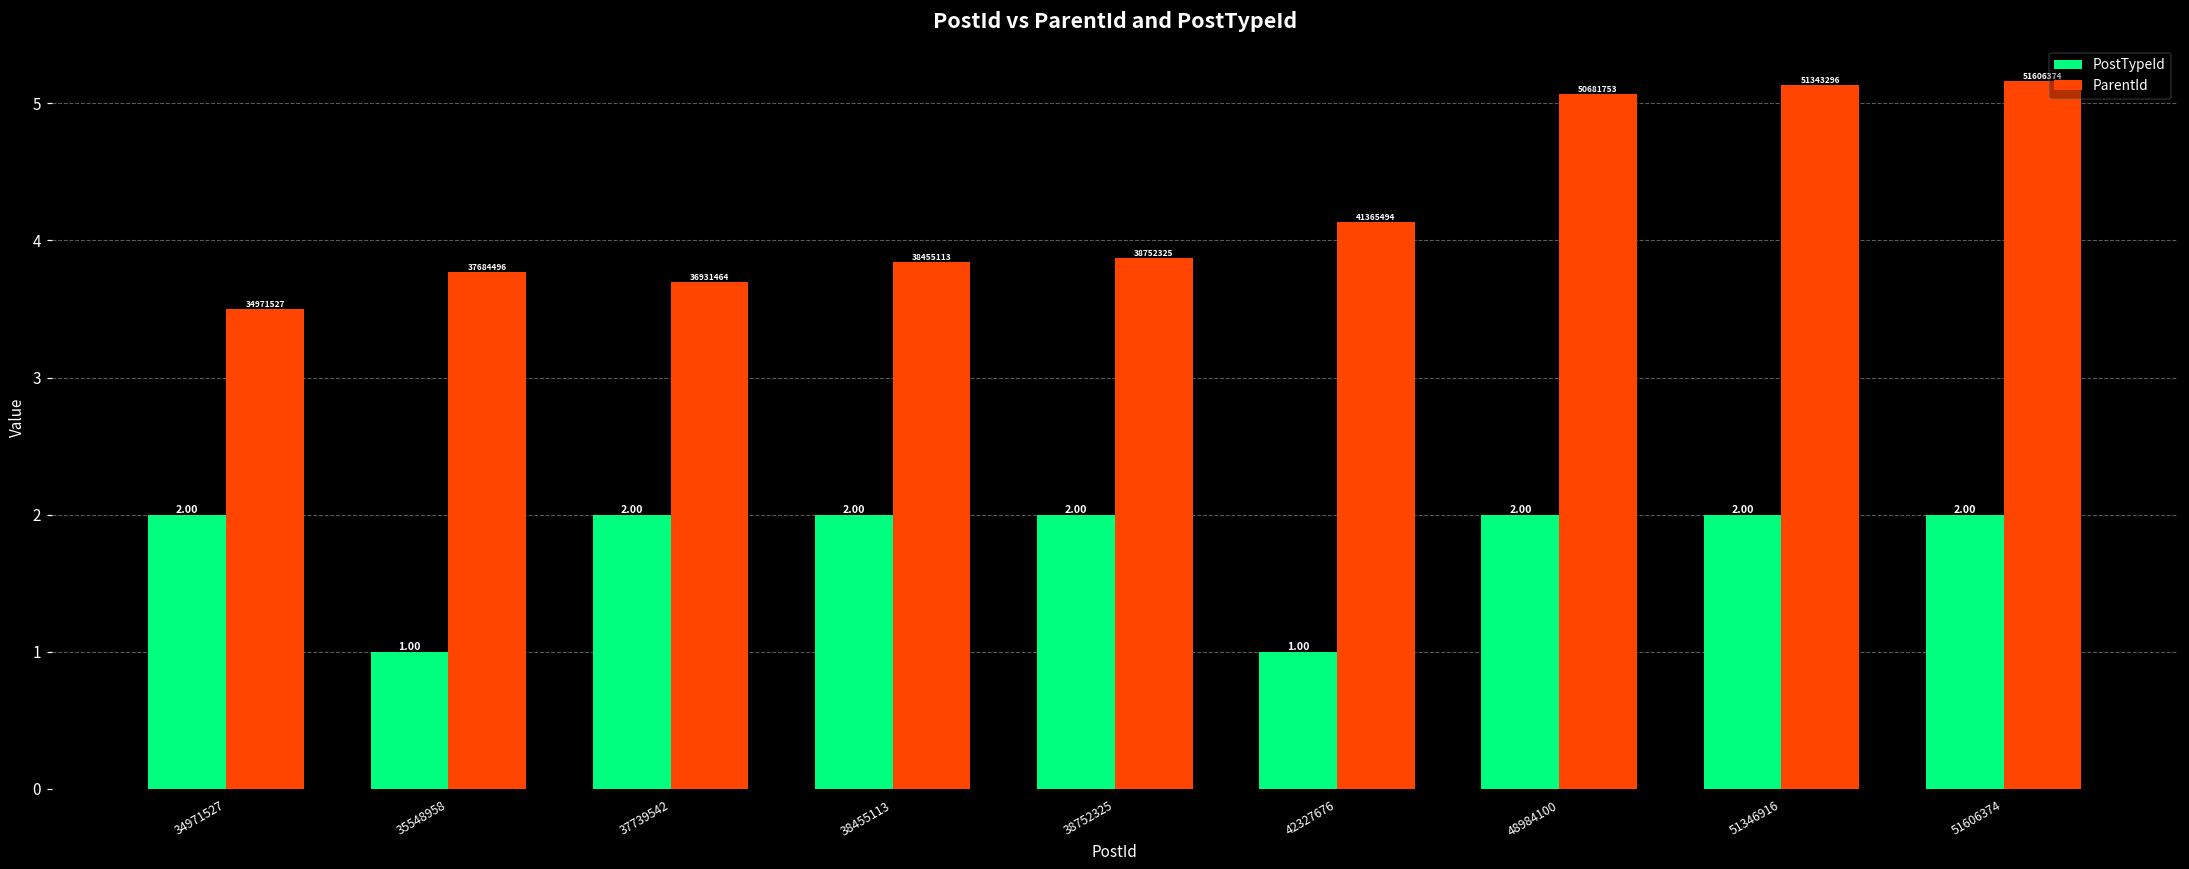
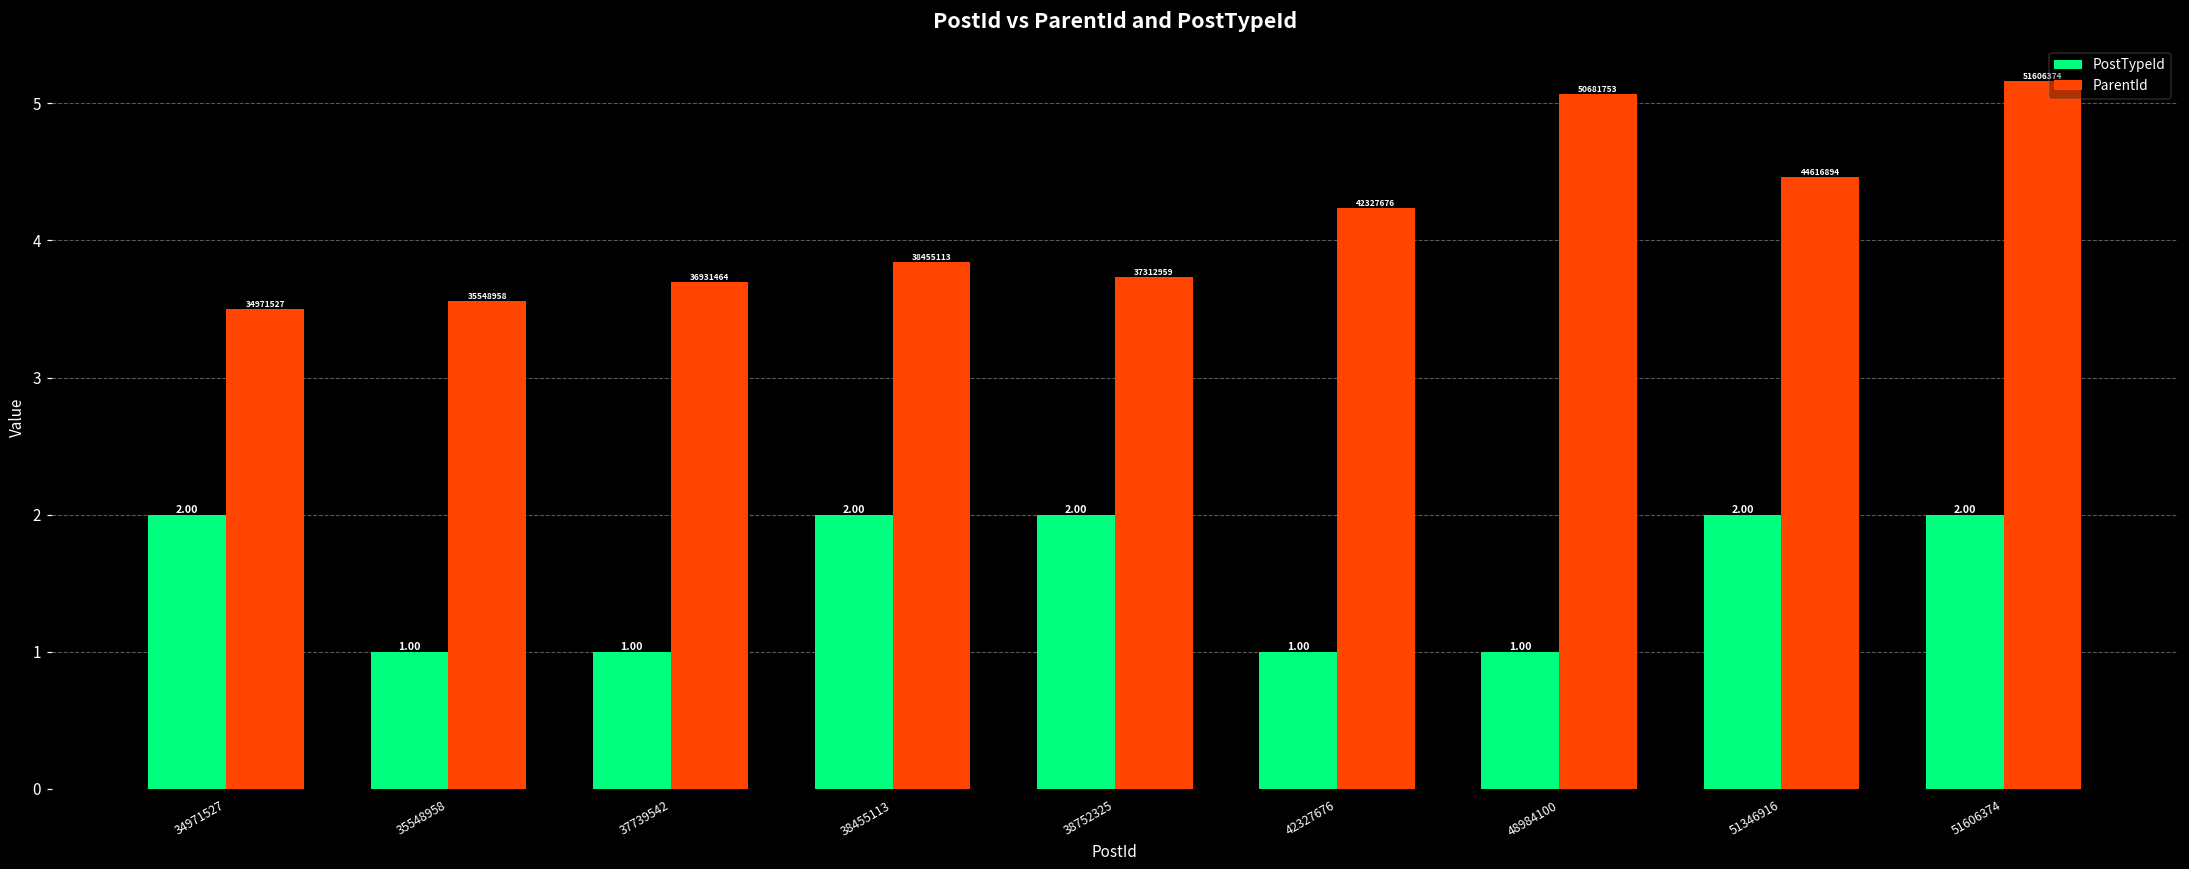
ParentId, 35548958: 37684496 -> 35548958
PostTypeId, 37739542: 2.00 -> 1.00
ParentId, 38752325: 38752325 -> 37312959
ParentId, 42327676: 41365494 -> 42327676
PostTypeId, 48984100: 2.00 -> 1.00
ParentId, 51346916: 51343296 -> 44616894
